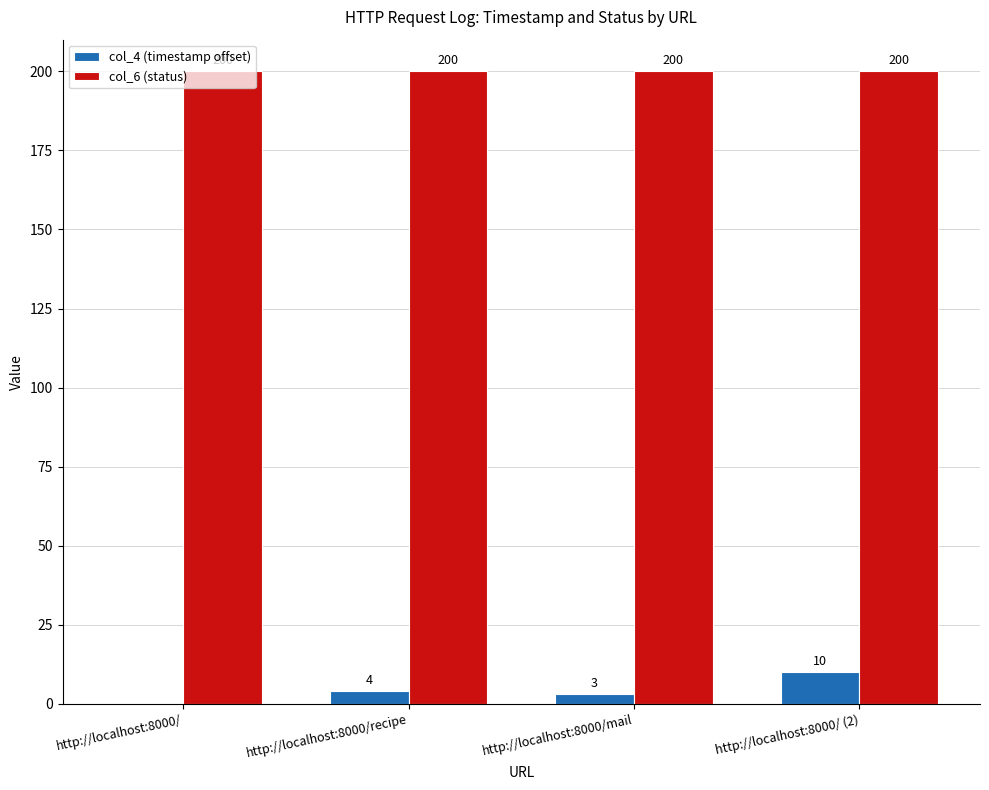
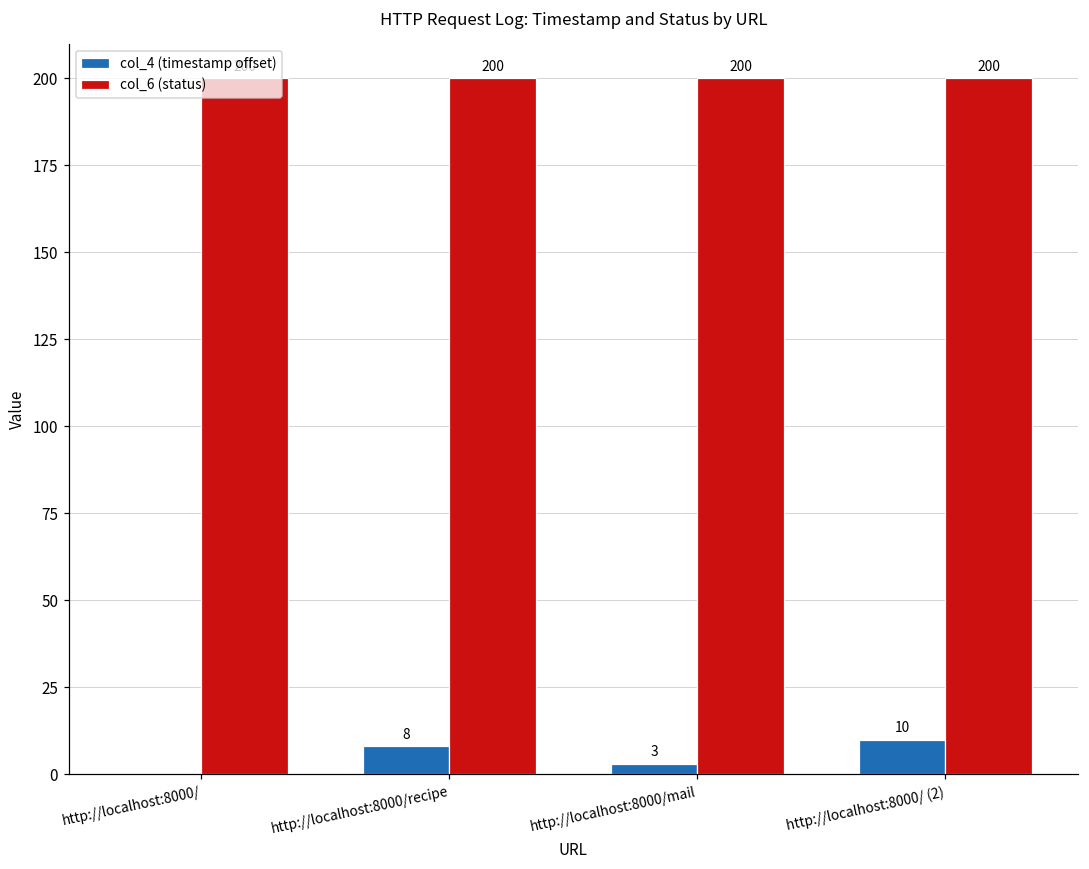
col_4 (timestamp offset), http://localhost:8000/recipe: 4 -> 8
